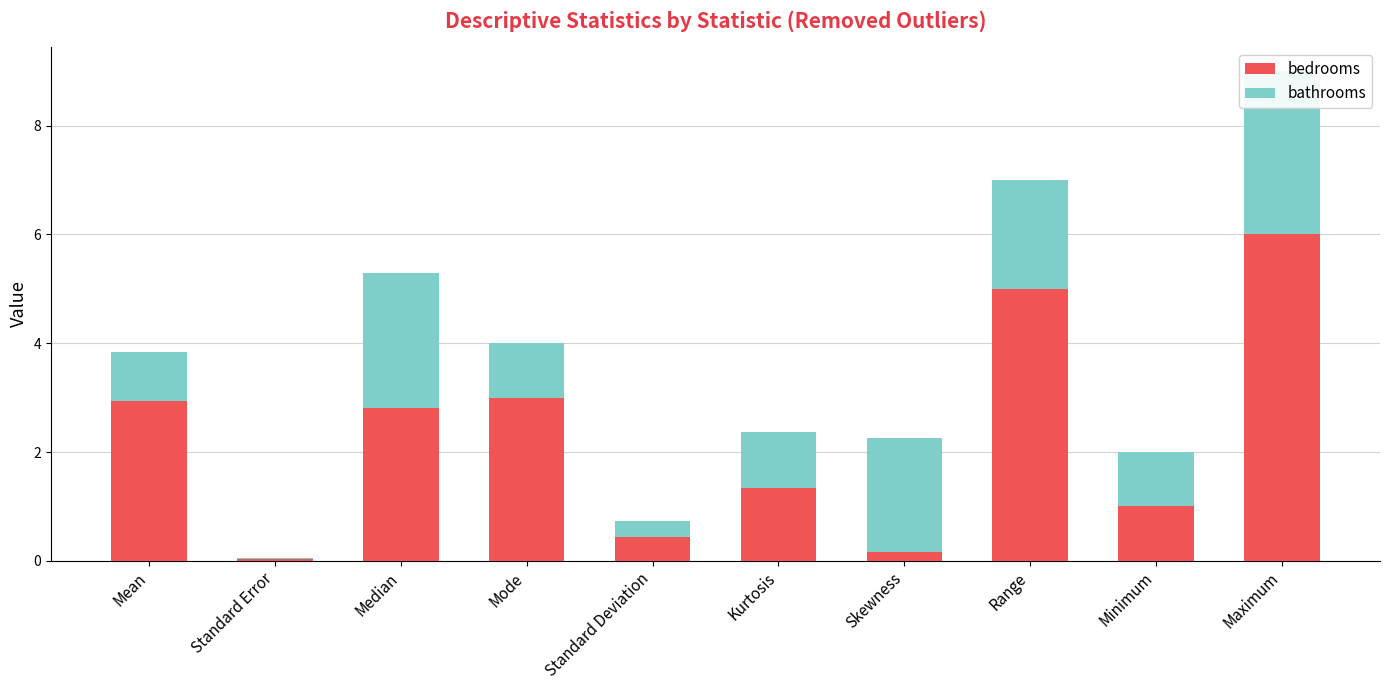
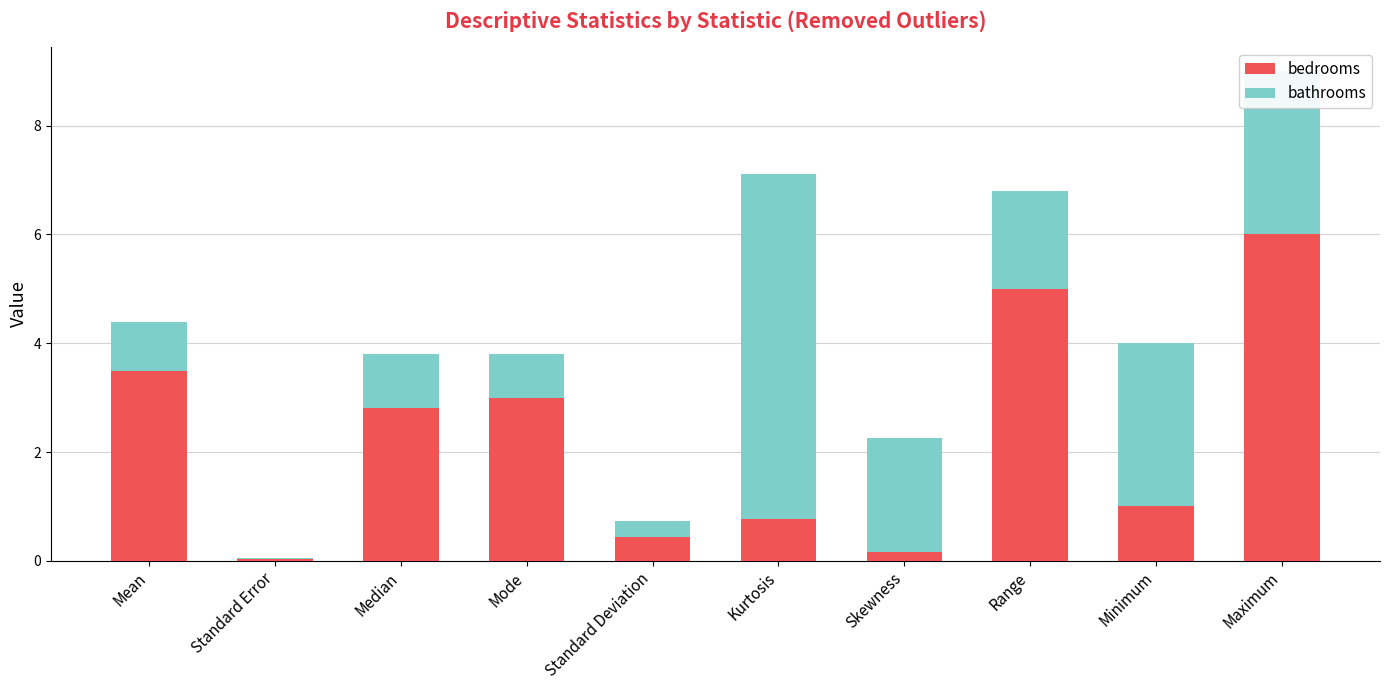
bedrooms, Mean: 2.9 -> 3.5
bathrooms, Median: 2.5 -> 1.0
bathrooms, Mode: 1.0 -> 0.8
bedrooms, Kurtosis: 1.3 -> 0.8
bathrooms, Kurtosis: 1.0 -> 6.3
bathrooms, Range: 2.0 -> 1.8
bathrooms, Minimum: 1 -> 3
